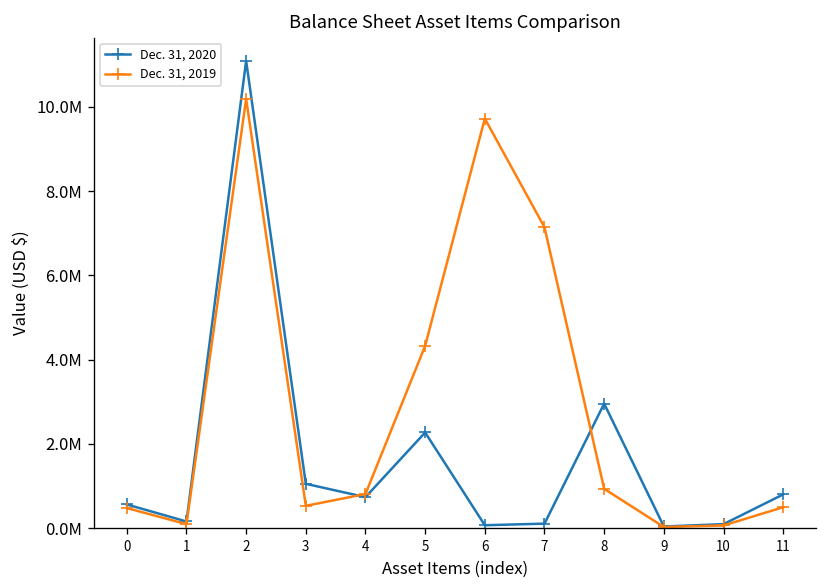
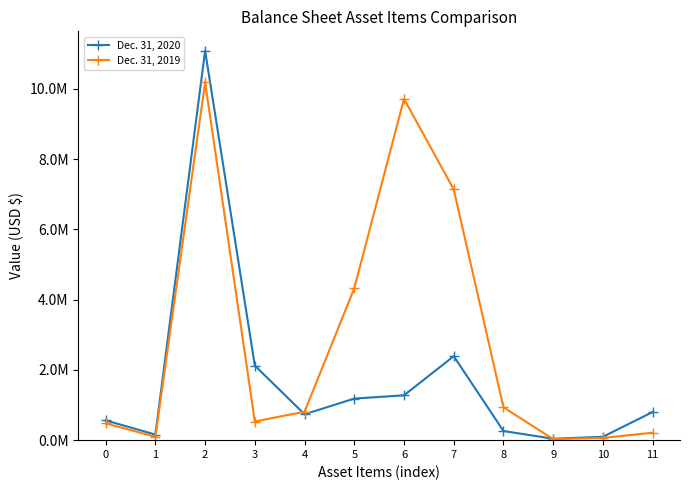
Dec. 31, 2020, 3: 1100000 -> 2100000
Dec. 31, 2020, 5: 2300000 -> 1200000
Dec. 31, 2020, 6: 100000 -> 1300000
Dec. 31, 2020, 7: 100000 -> 2400000
Dec. 31, 2020, 8: 3000000 -> 300000
Dec. 31, 2019, 11: 500000 -> 200000
